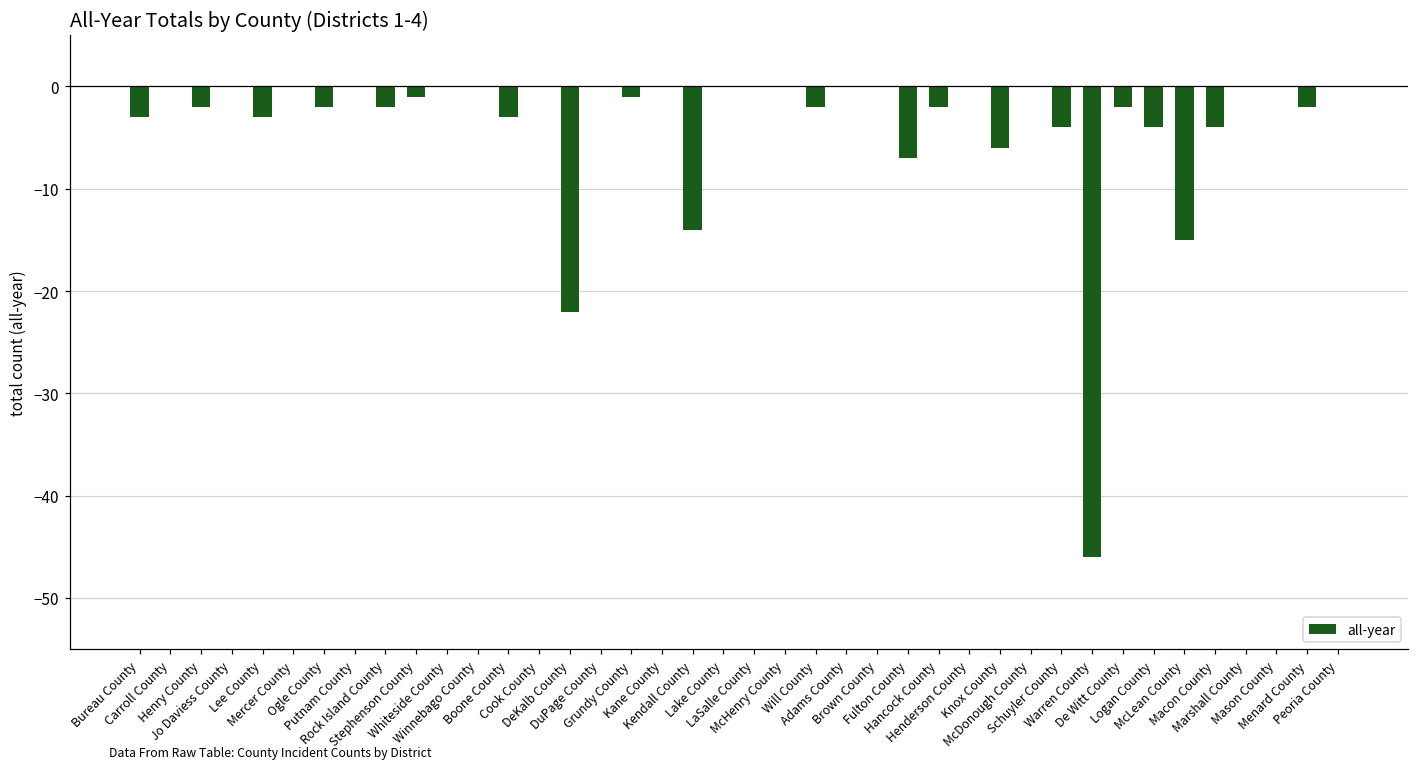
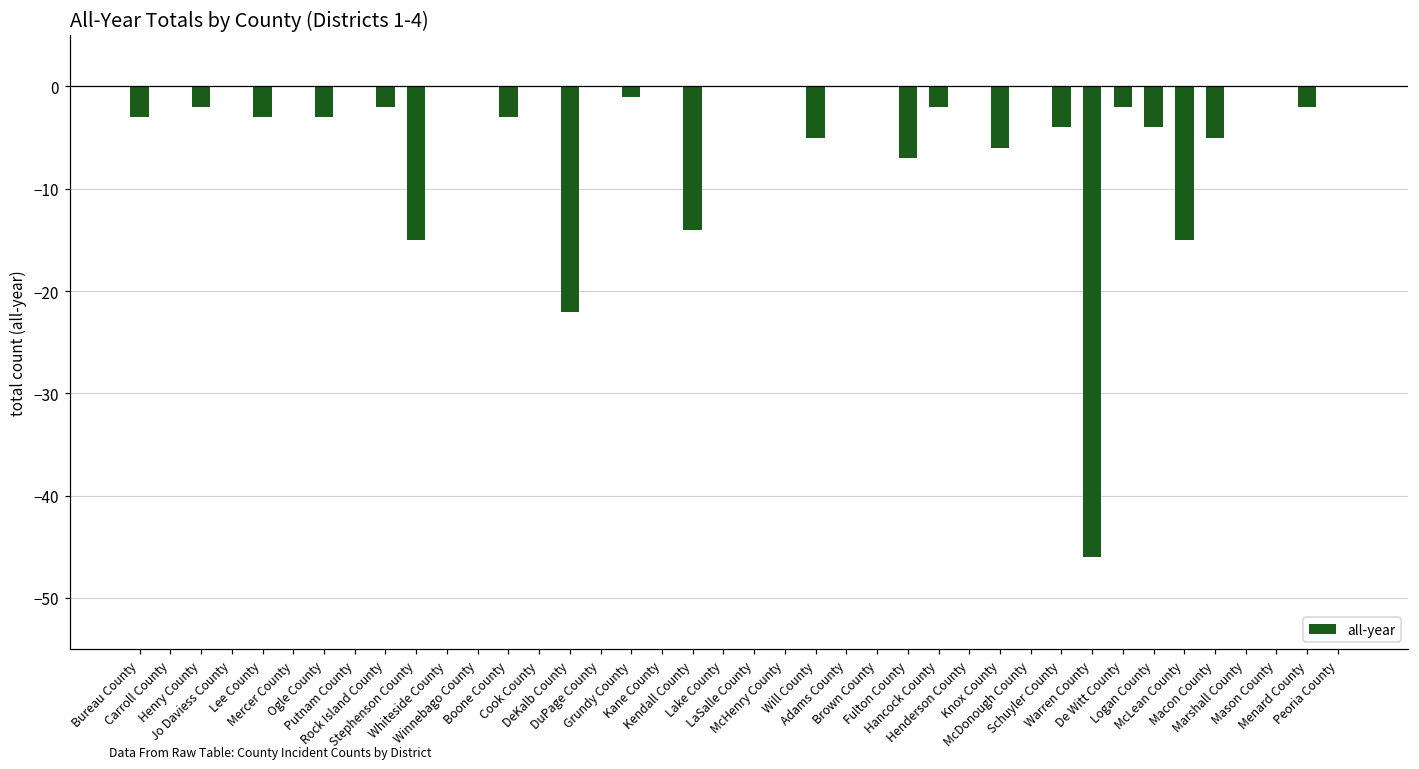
Ogle County: -2 -> -3
Stephenson County: -1 -> -15
Will County: -2 -> -5
Macon County: -4 -> -5
